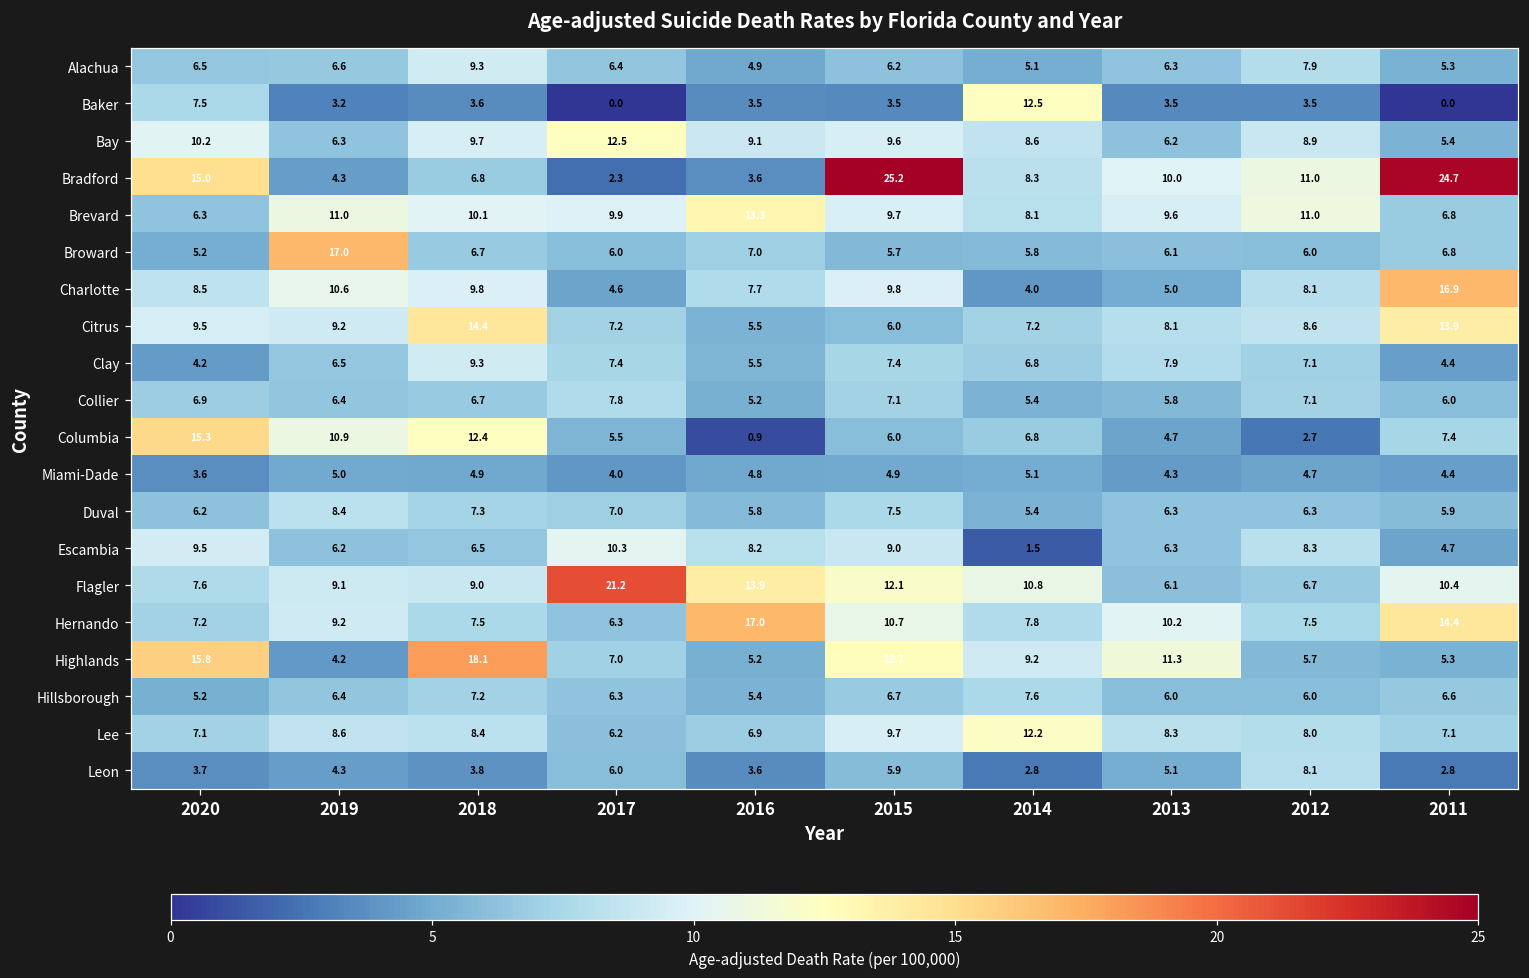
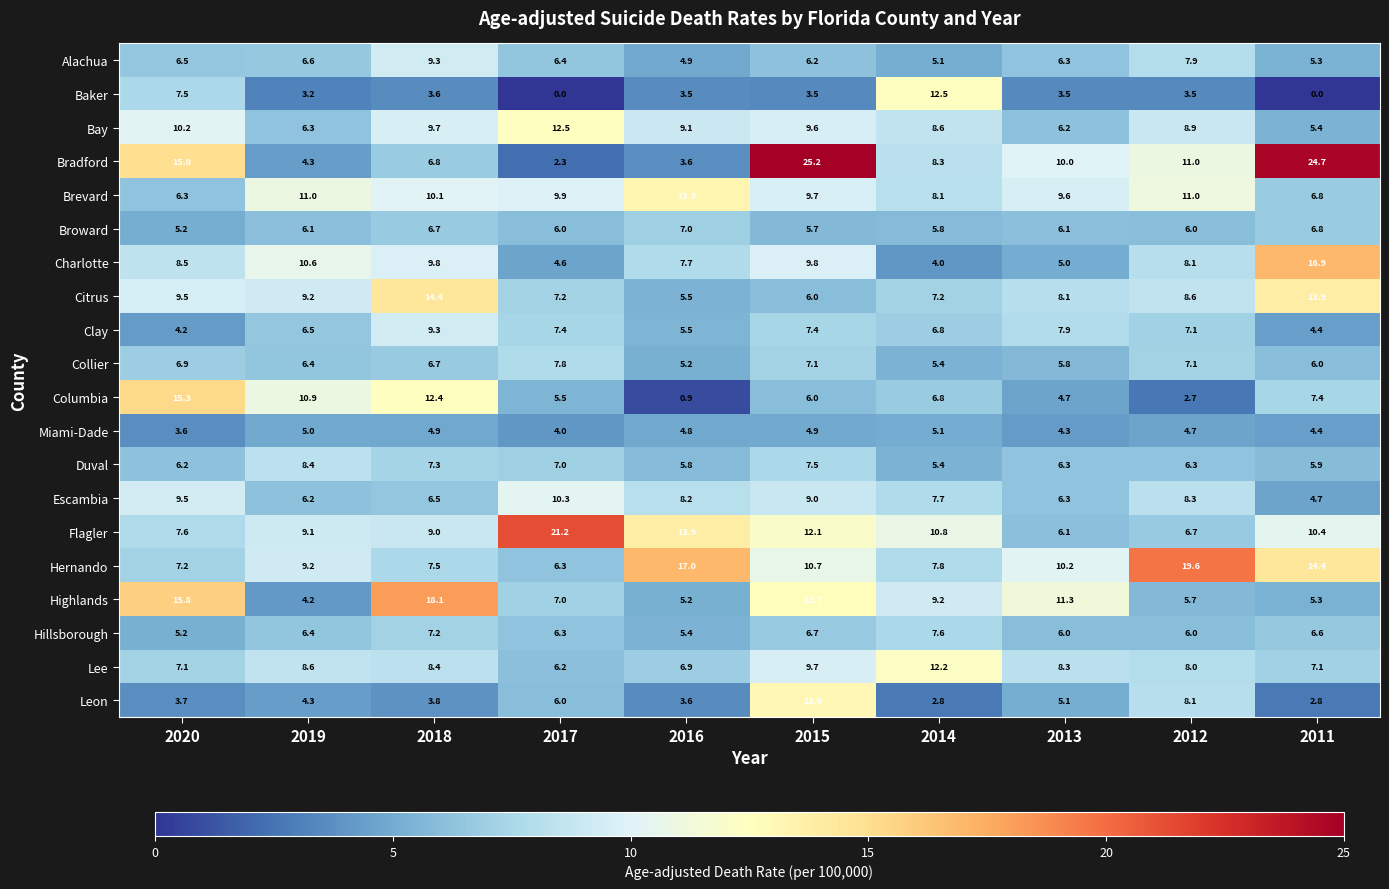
Broward, 2019: 17.0 -> 6.1
Escambia, 2014: 1.5 -> 7.7
Hernando, 2012: 7.5 -> 19.6
Leon, 2015: 5.9 -> 13.0
